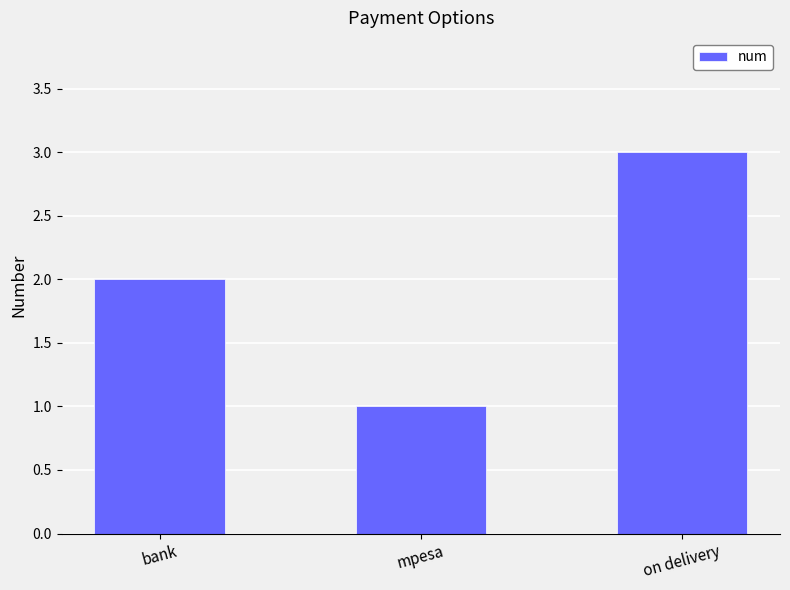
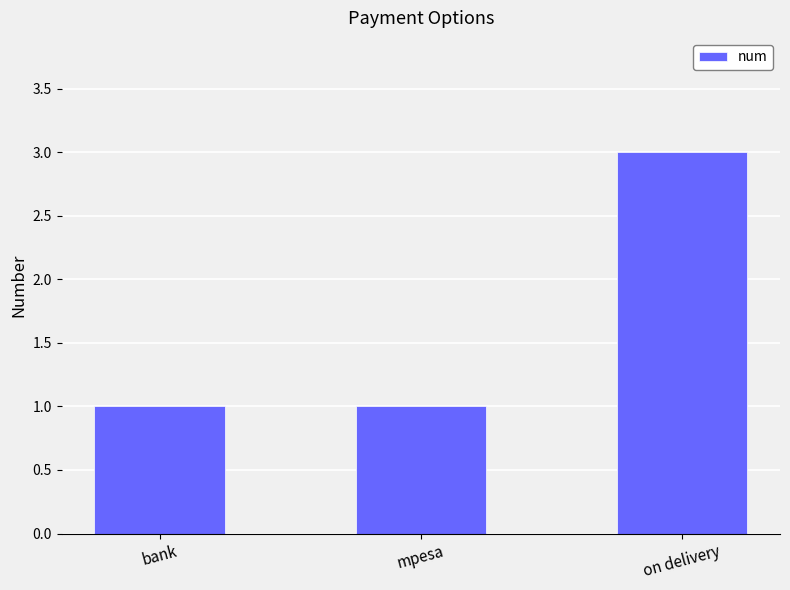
bank: 2 -> 1
